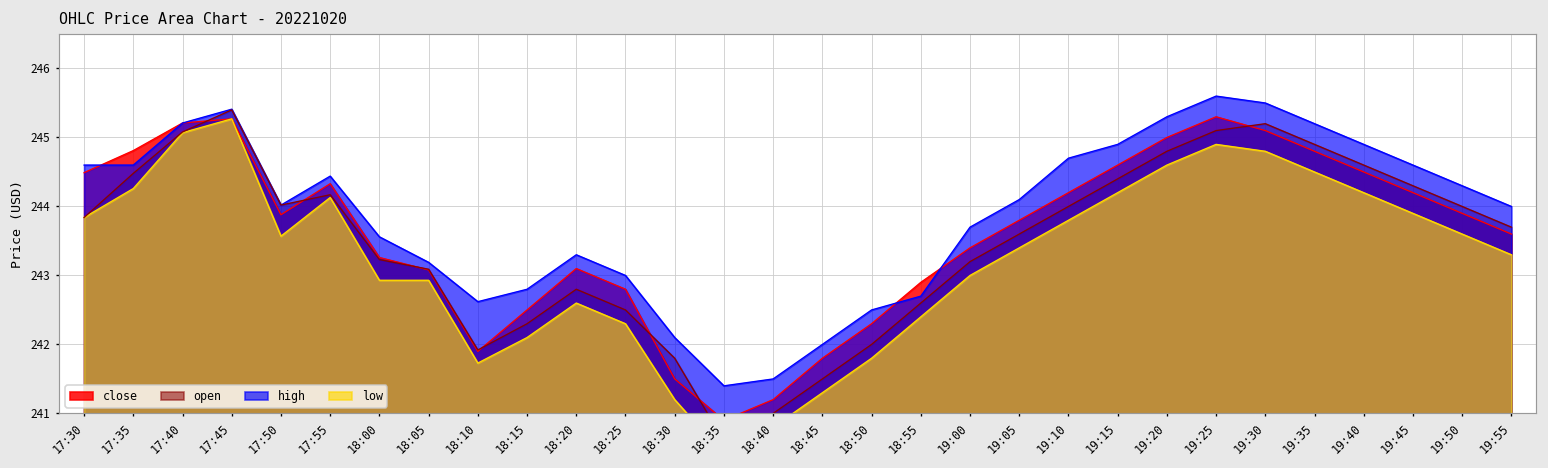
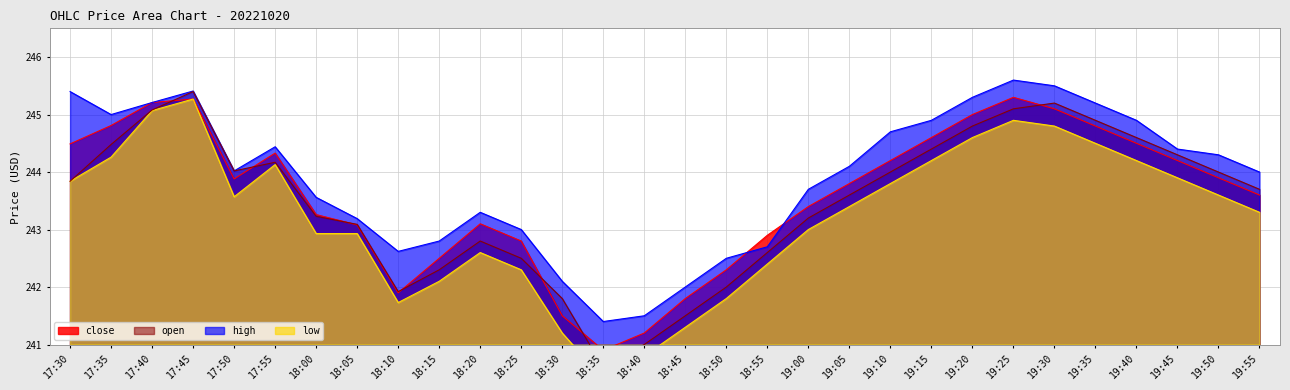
high, 17:30: 244.6 -> 245.4
high, 17:35: 244.6 -> 245.0
high, 19:45: 244.6 -> 244.4
